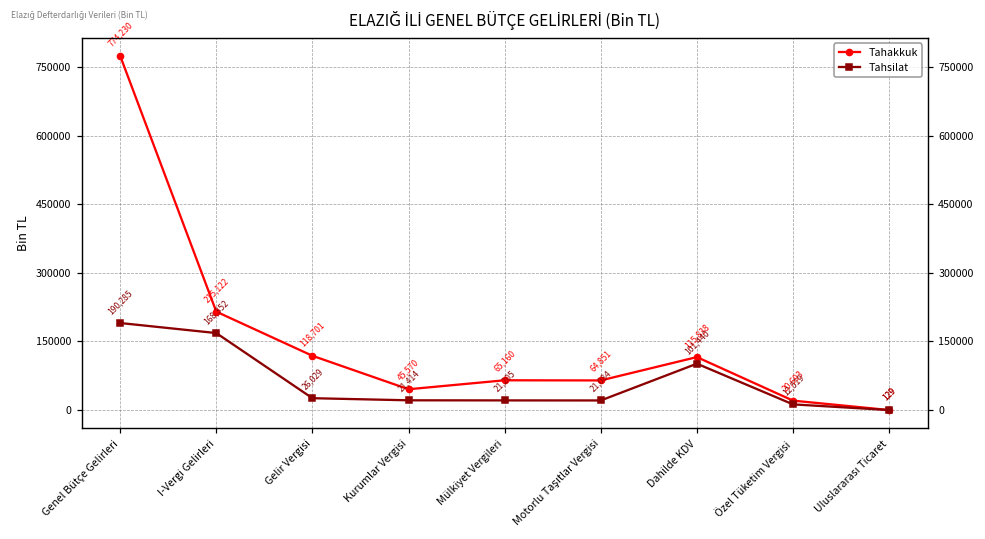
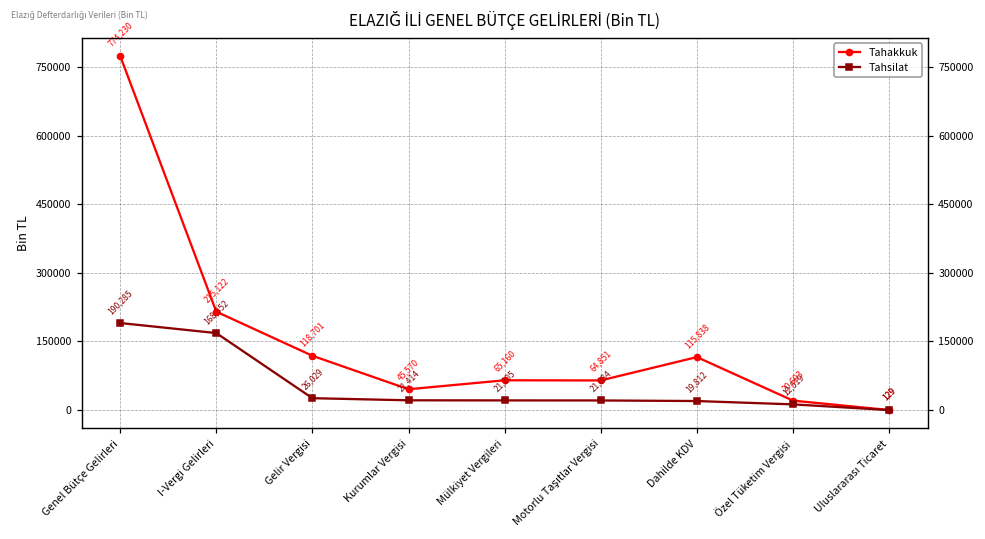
Tahsilat, Dahilde KDV: 101,440 -> 19,812
